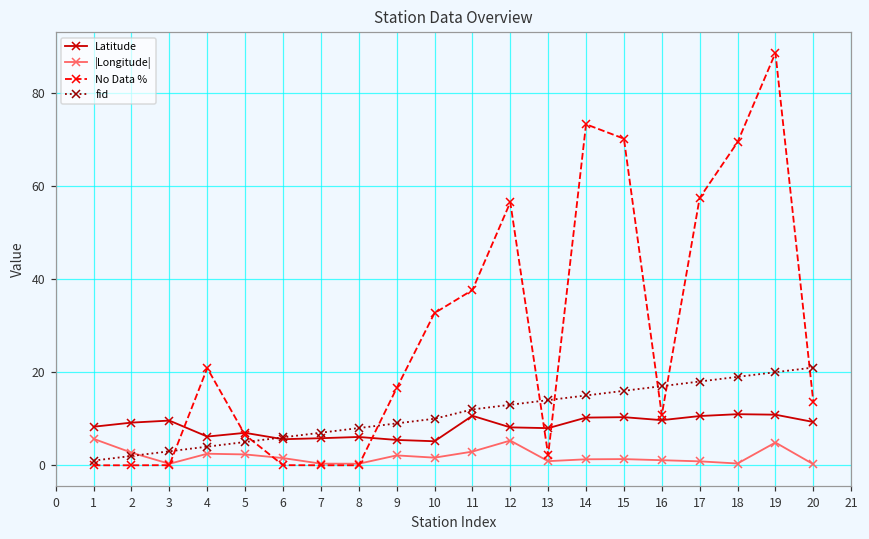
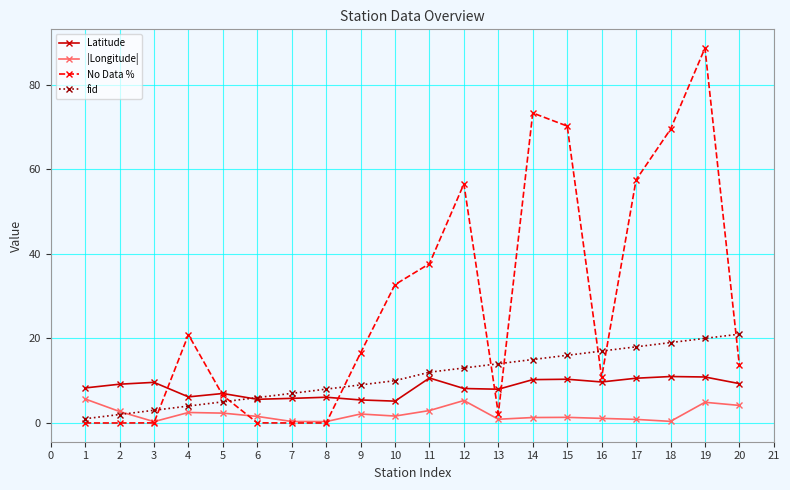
|Longitude|, 20: 0 -> 4
